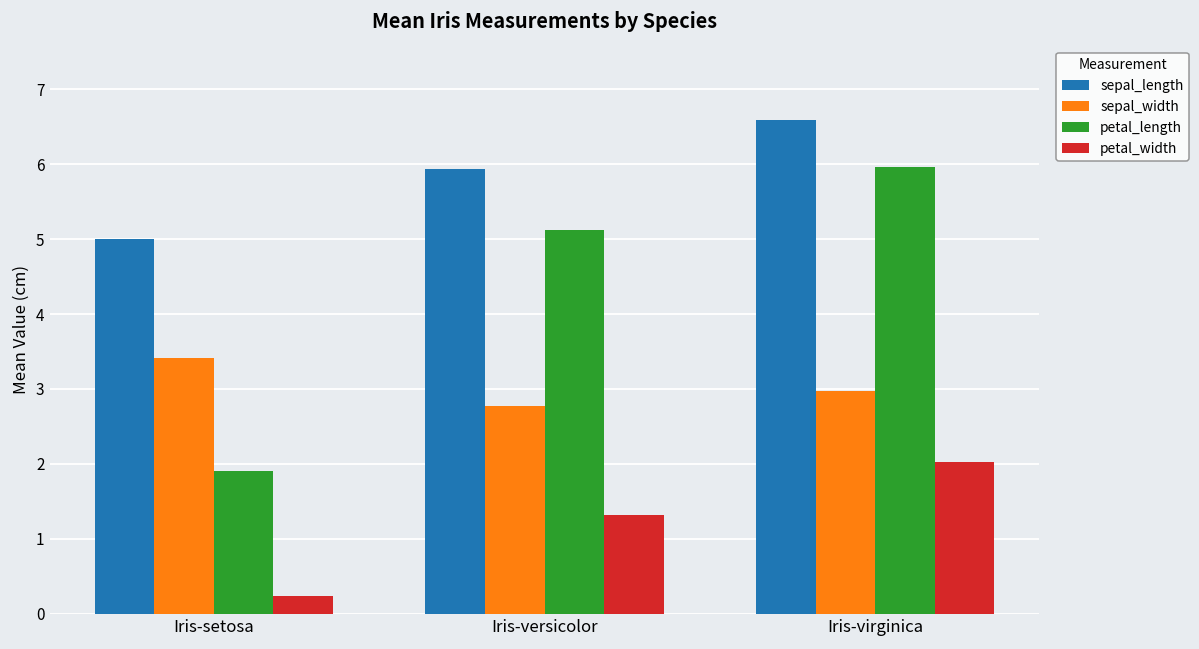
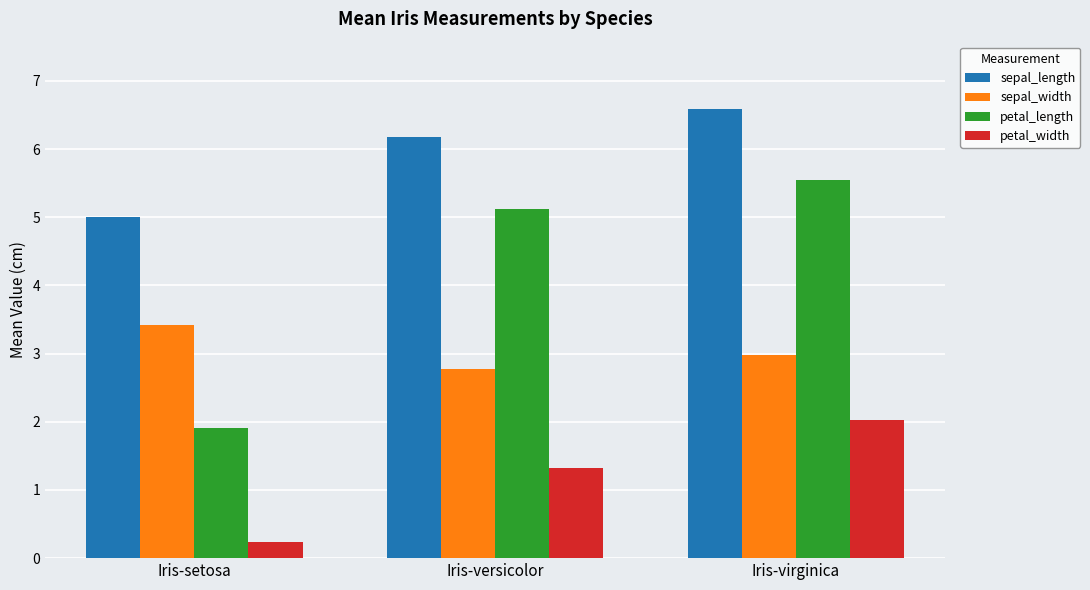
sepal_length, Iris-versicolor: 5.9 -> 6.2
petal_length, Iris-virginica: 6.0 -> 5.6
